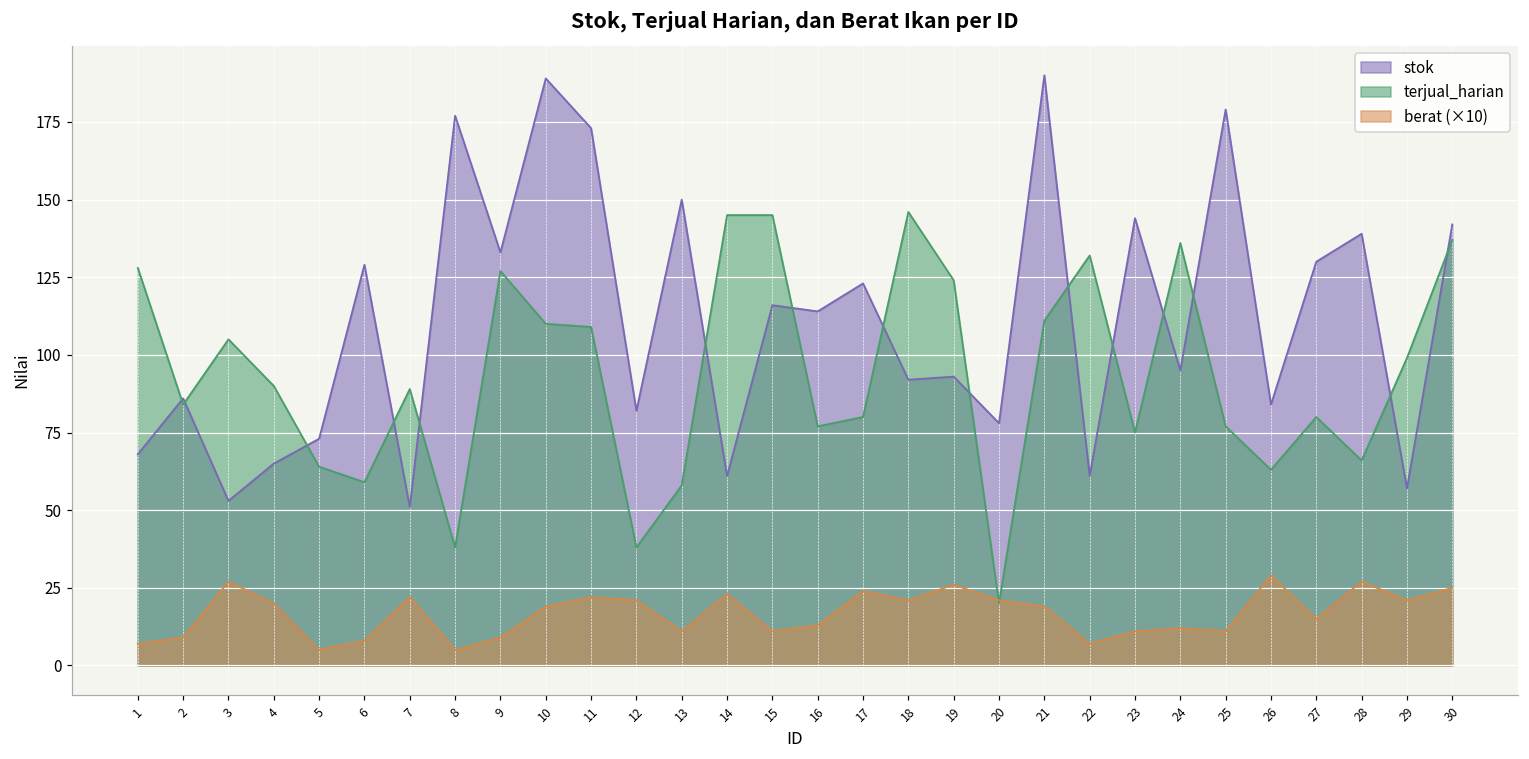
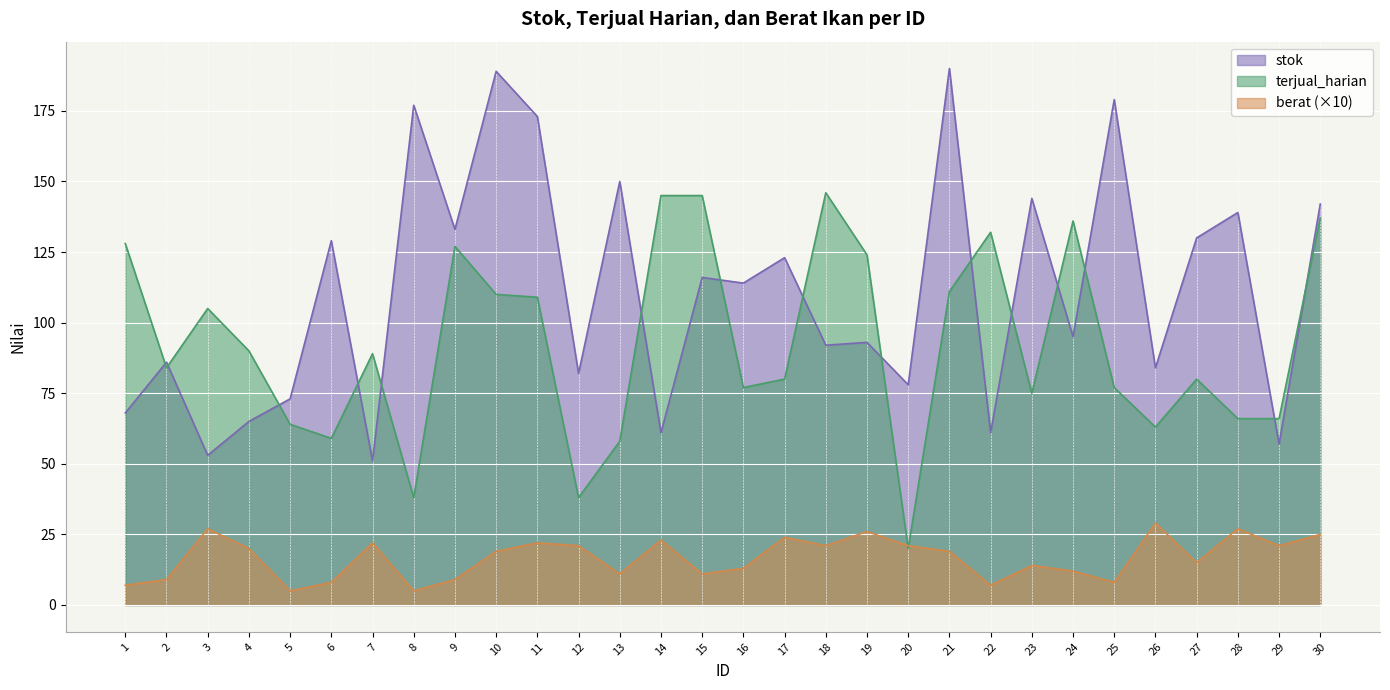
berat (×10), 23: 11 -> 14
berat (×10), 25: 11 -> 8
terjual_harian, 29: 99 -> 66
